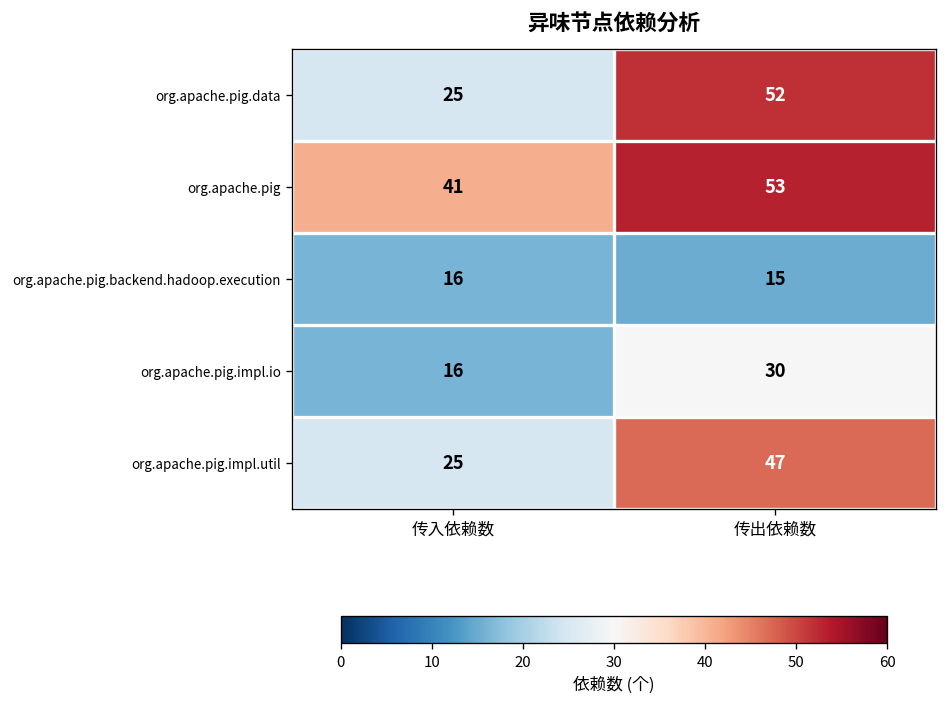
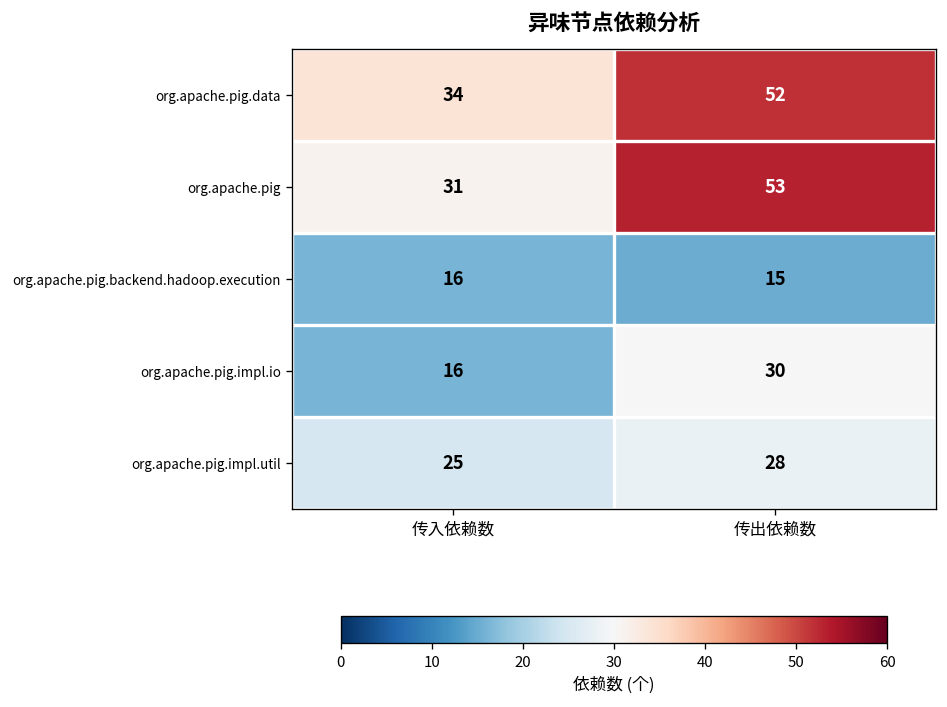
org.apache.pig.data, 传入依赖数: 25 -> 34
org.apache.pig, 传入依赖数: 41 -> 31
org.apache.pig.impl.util, 传出依赖数: 47 -> 28
